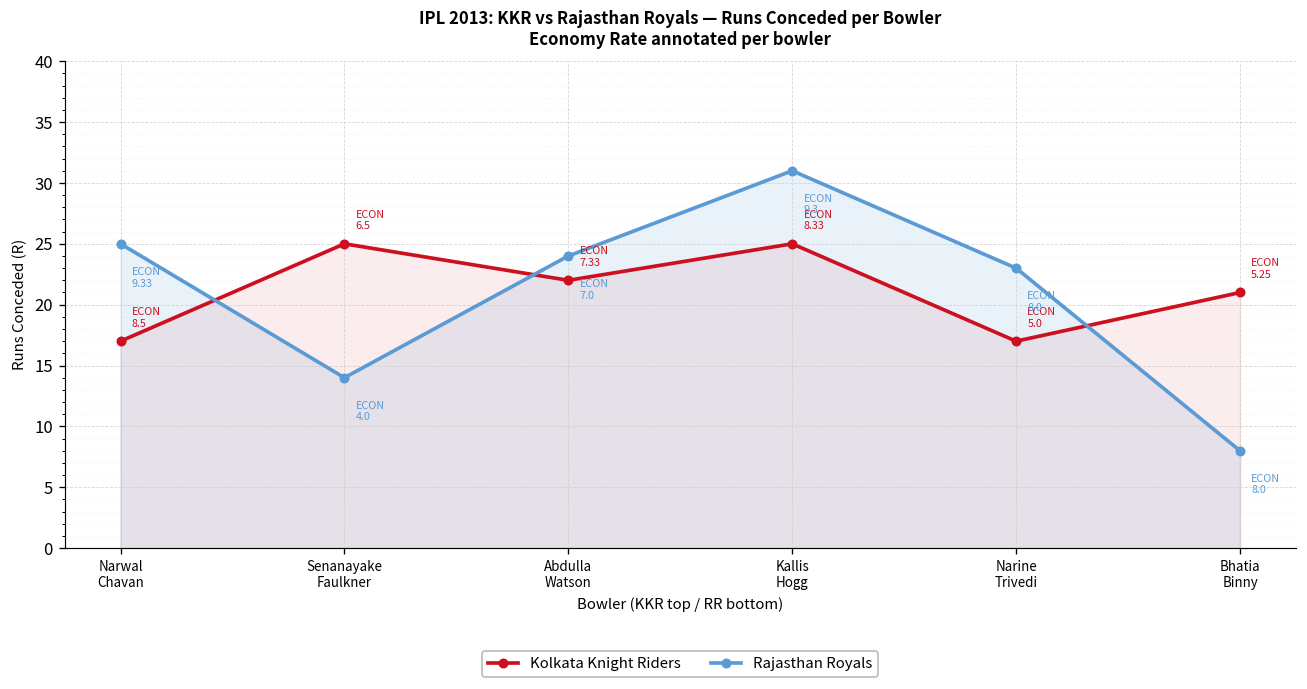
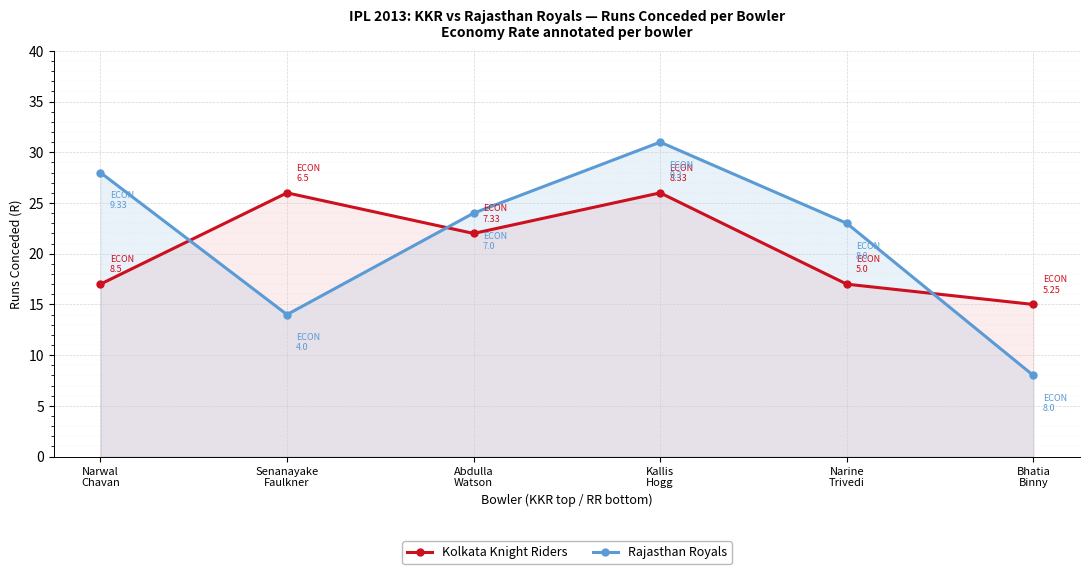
Rajasthan Royals, Narwal Chavan: 25 -> 28
Kolkata Knight Riders, Senanayake Faulkner: 25 -> 26
Kolkata Knight Riders, Kallis Hogg: 25 -> 26
Kolkata Knight Riders, Bhatia Binny: 21 -> 15
